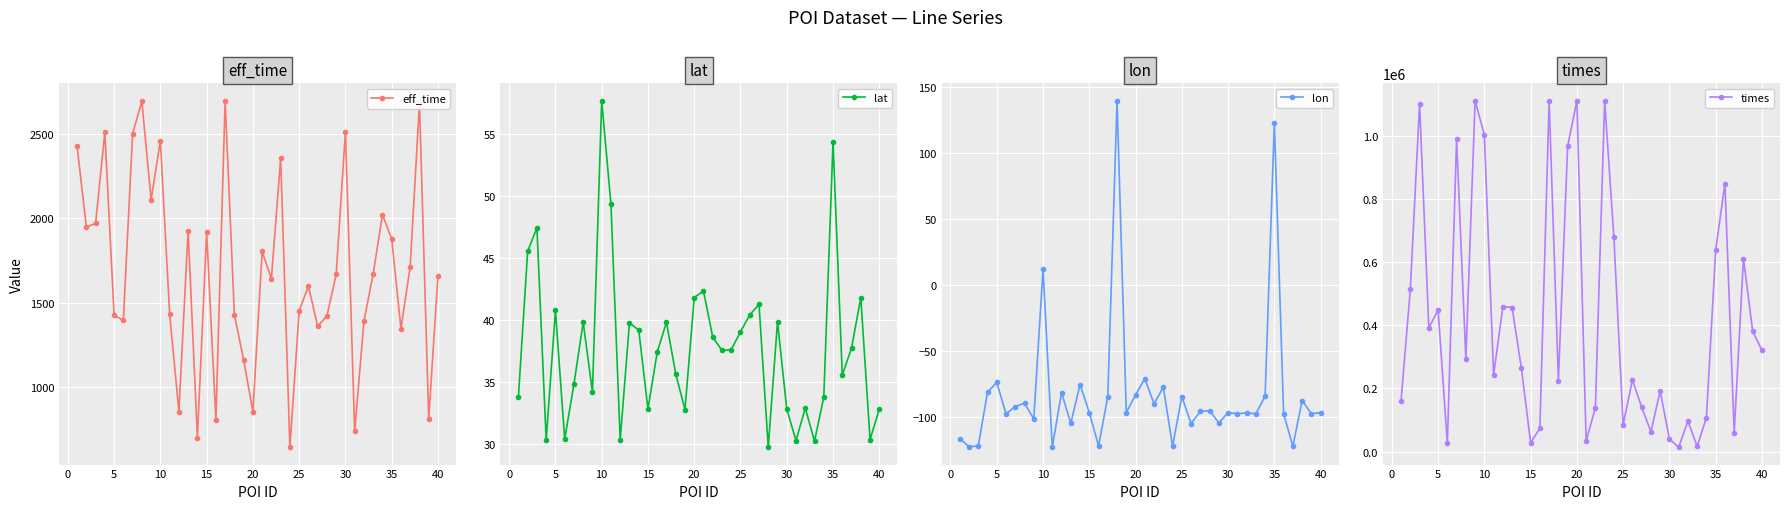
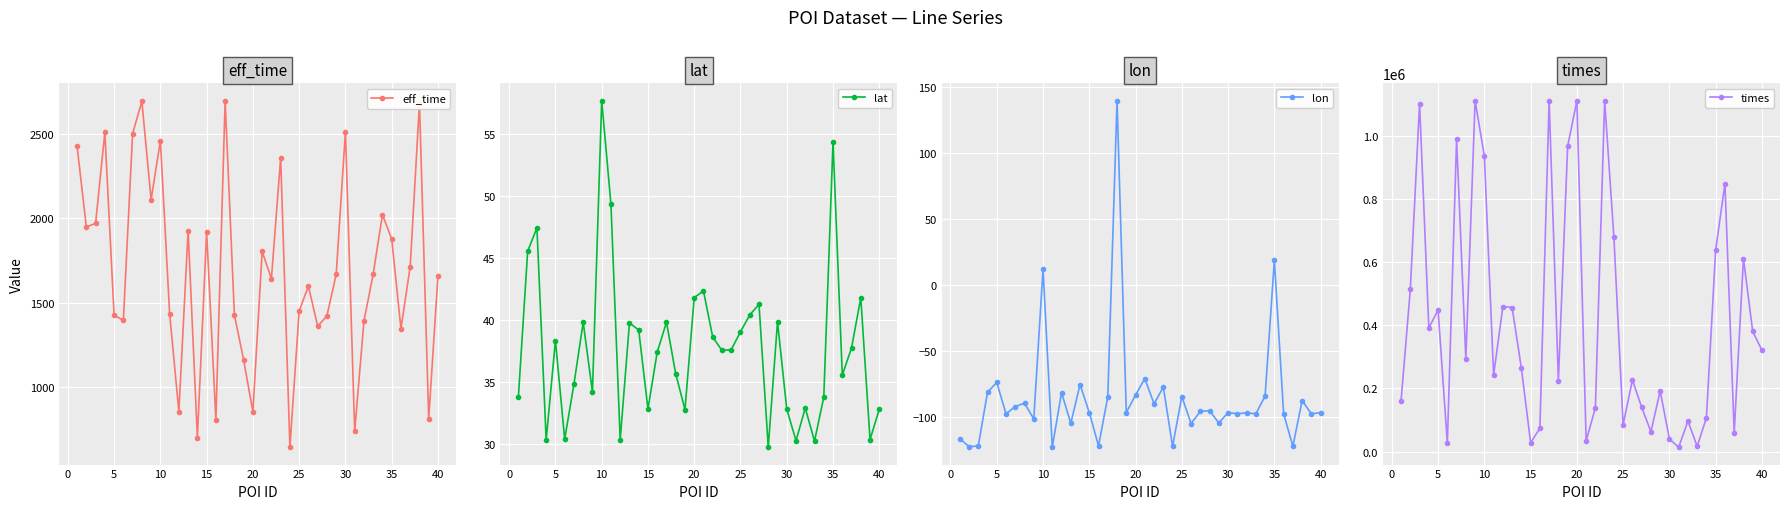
lat, 5: 40.8 -> 38.3
lon, 35: 123 -> 19
times, 10: 1000000 -> 940000
